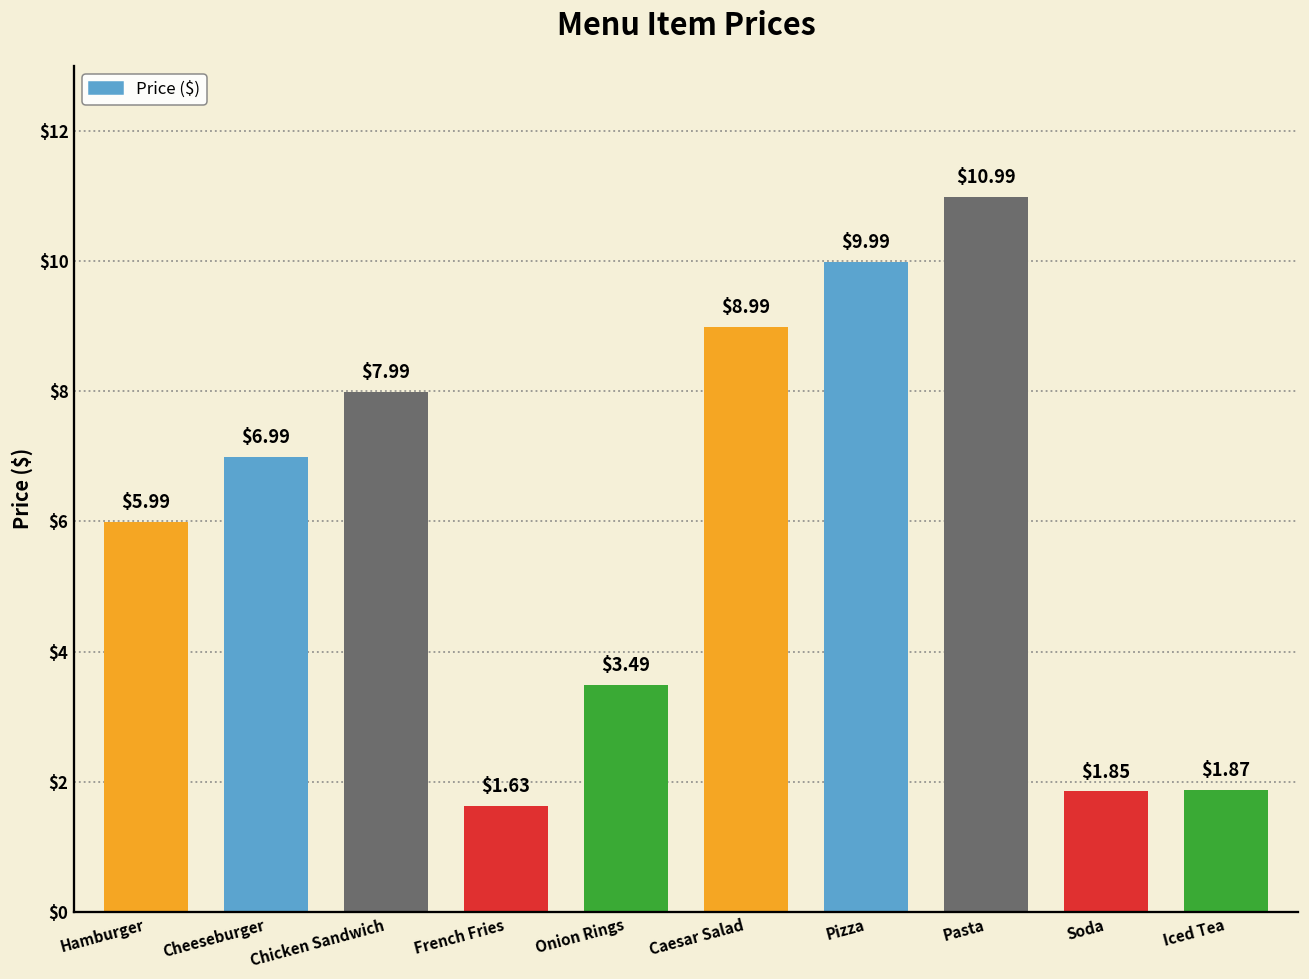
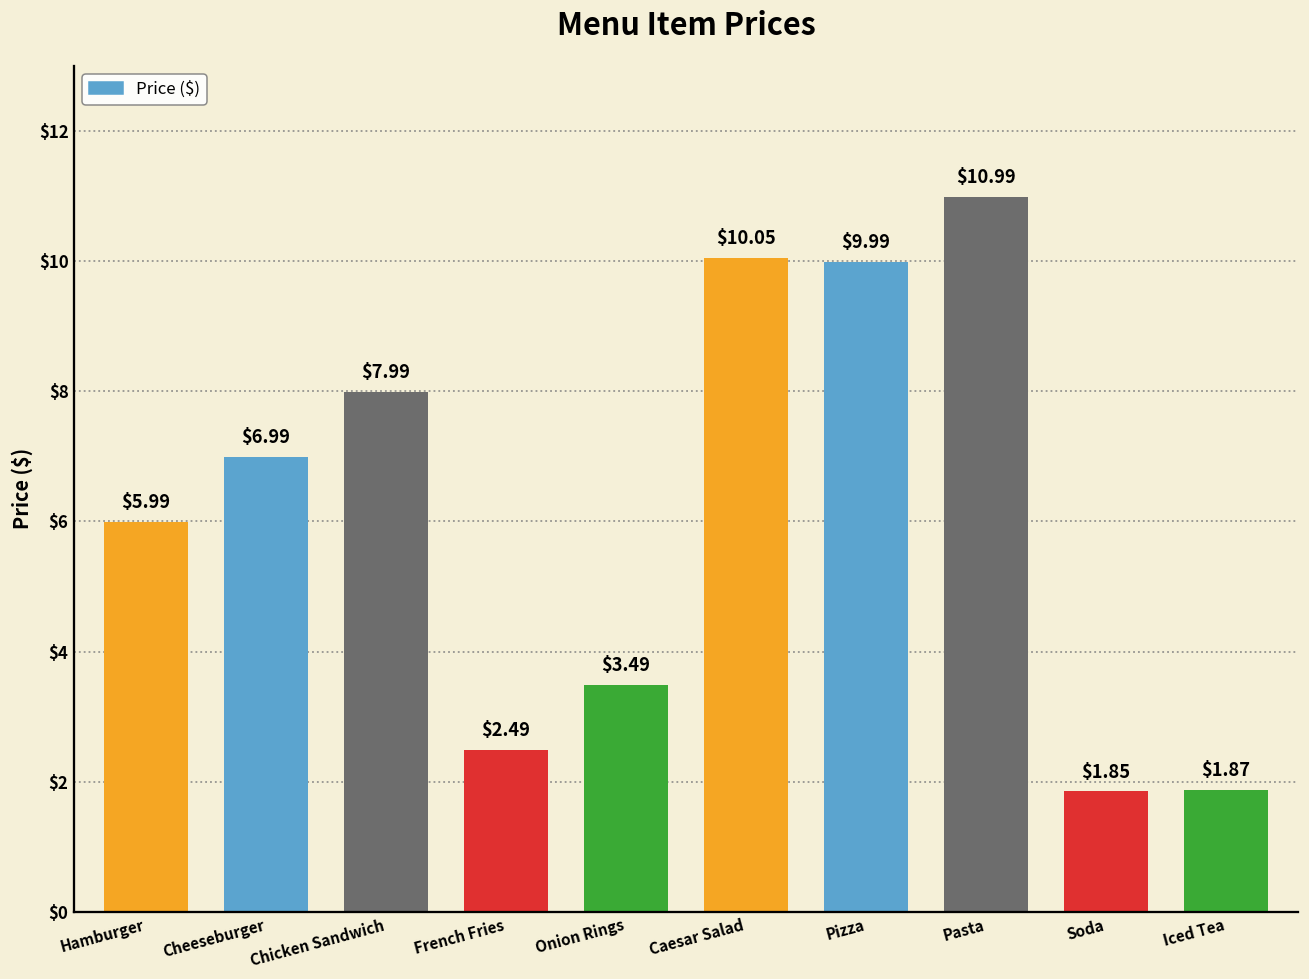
French Fries: $1.63 -> $2.49
Caesar Salad: $8.99 -> $10.05
